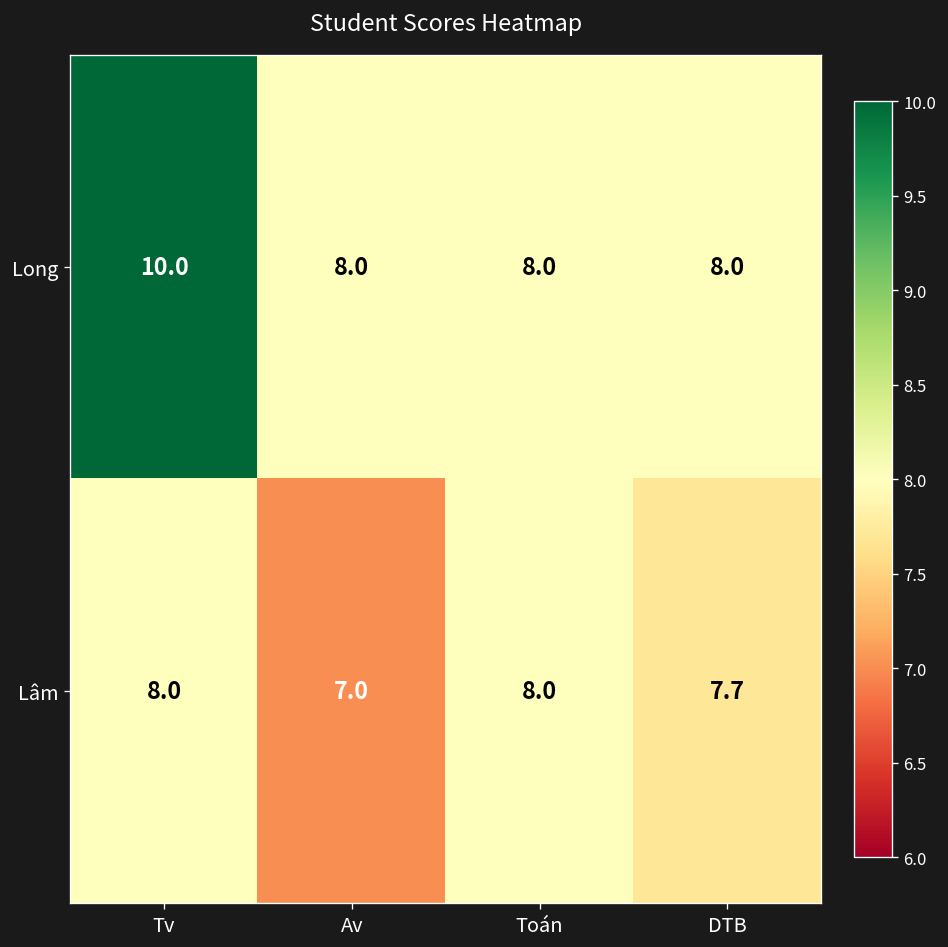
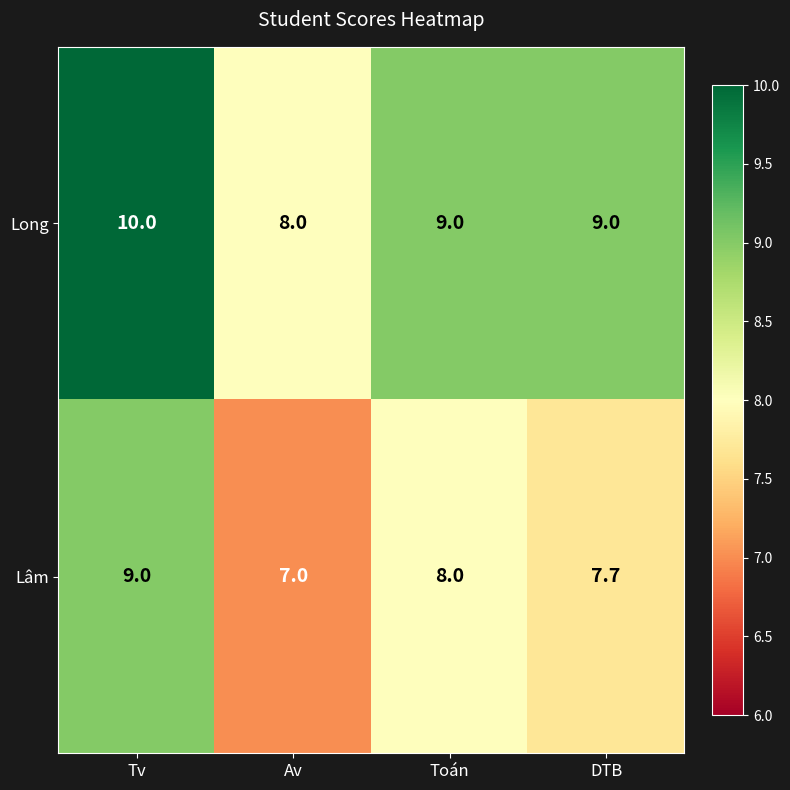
Long, Toán: 8.0 -> 9.0
Long, DTB: 8.0 -> 9.0
Lâm, Tv: 8.0 -> 9.0
